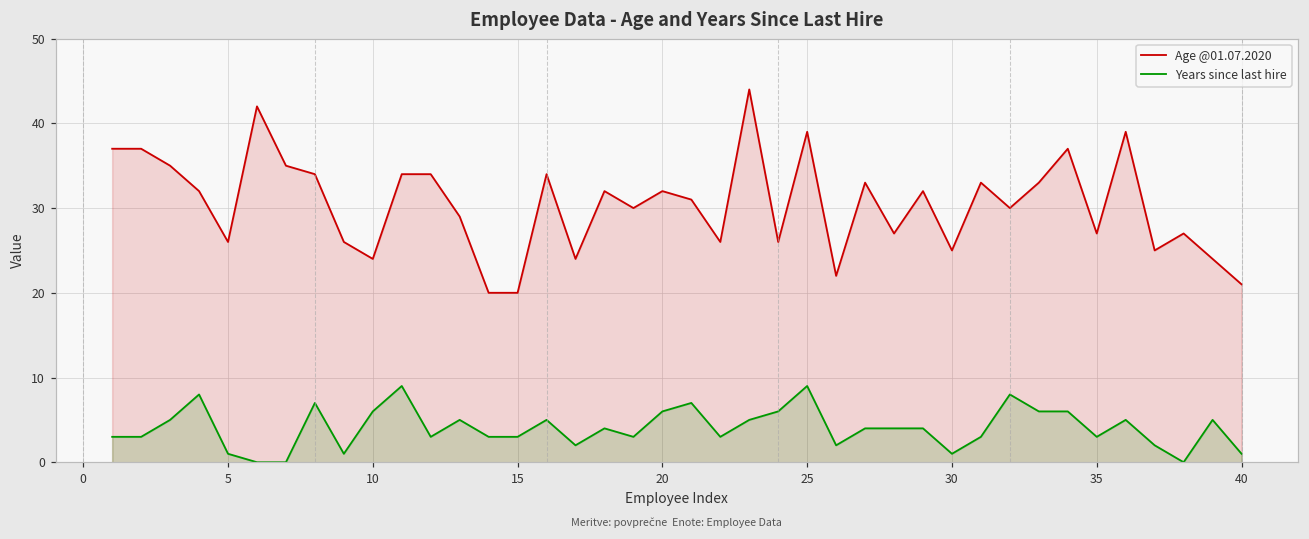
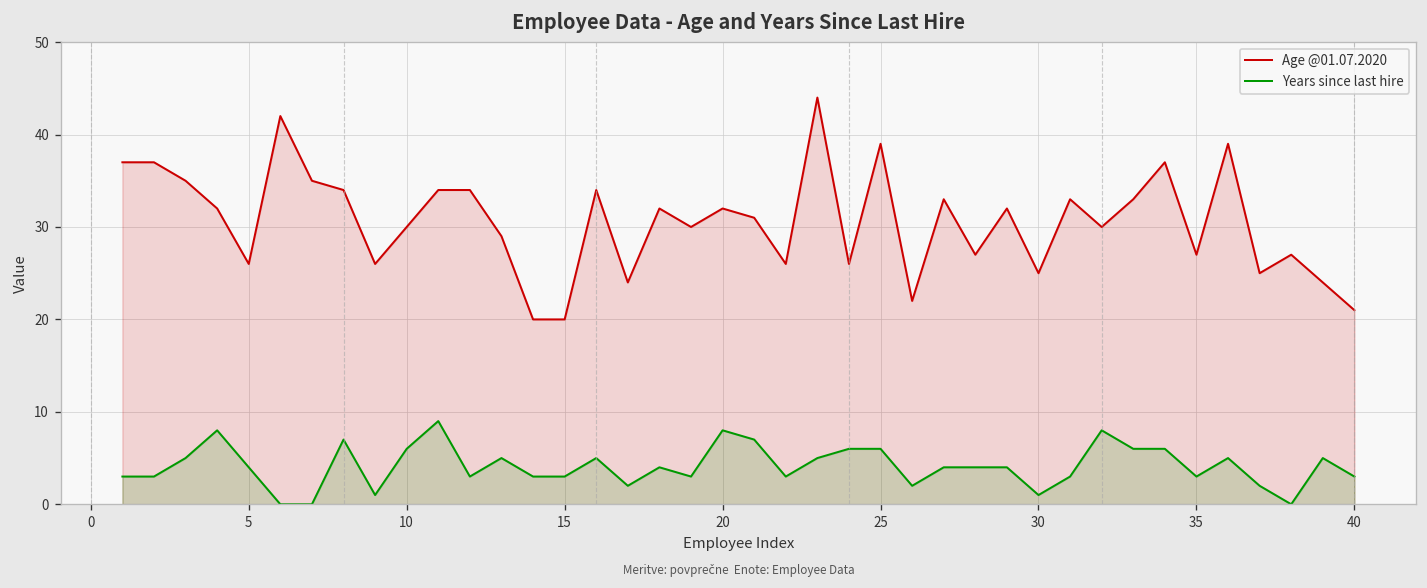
Years since last hire, 5: 1 -> 4
Age @01.07.2020, 10: 24 -> 30
Years since last hire, 20: 6 -> 8
Years since last hire, 25: 9 -> 6
Years since last hire, 40: 1 -> 3
